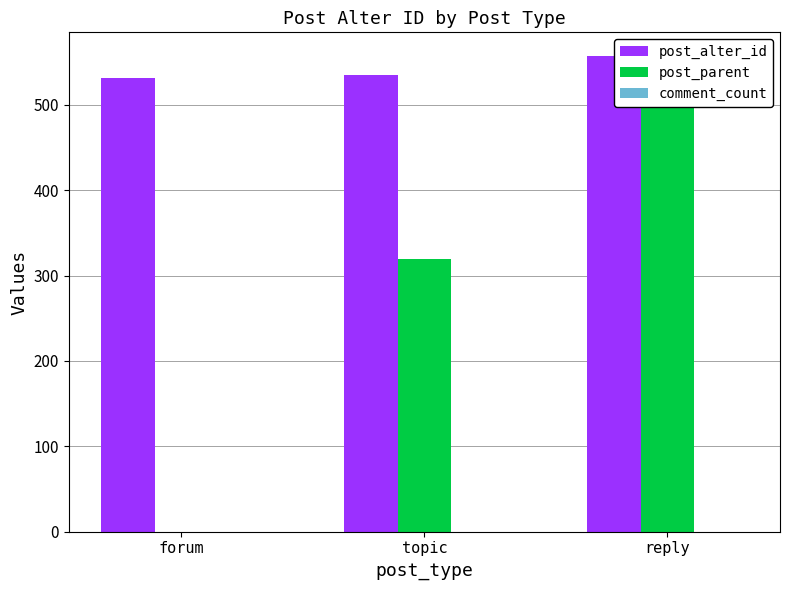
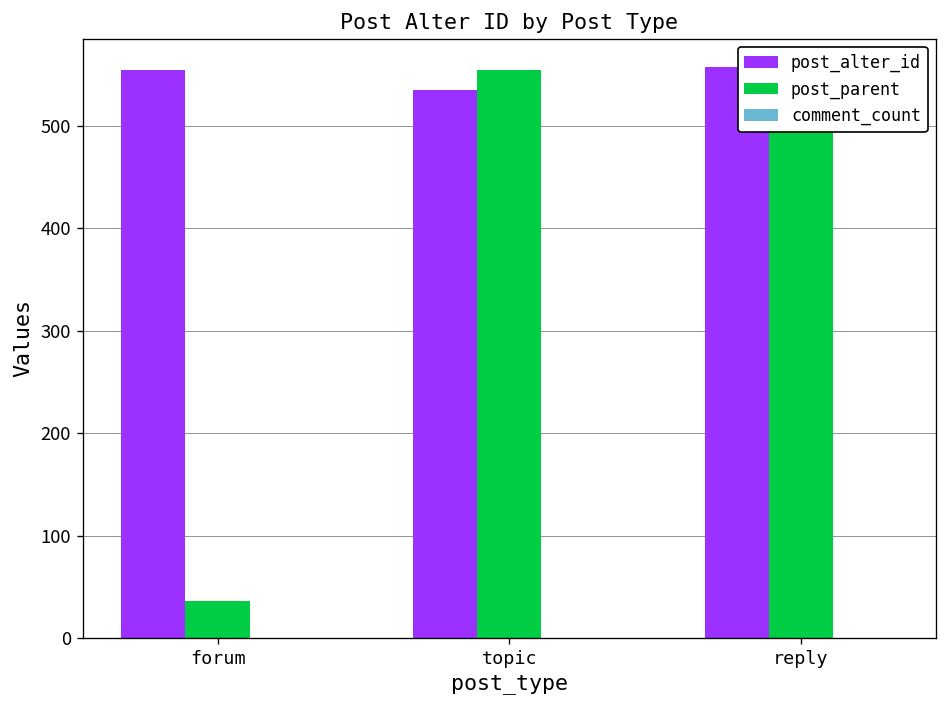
post_alter_id, forum: 530 -> 550
post_parent, forum: 0 -> 40
post_parent, topic: 320 -> 550
